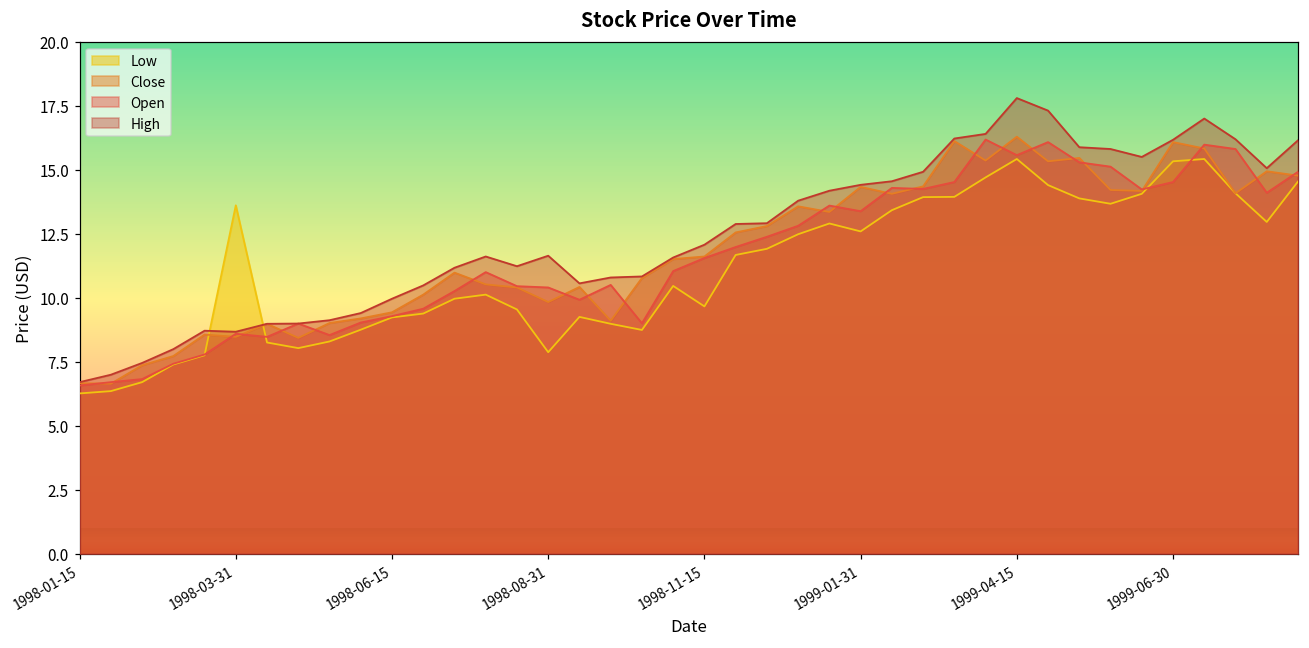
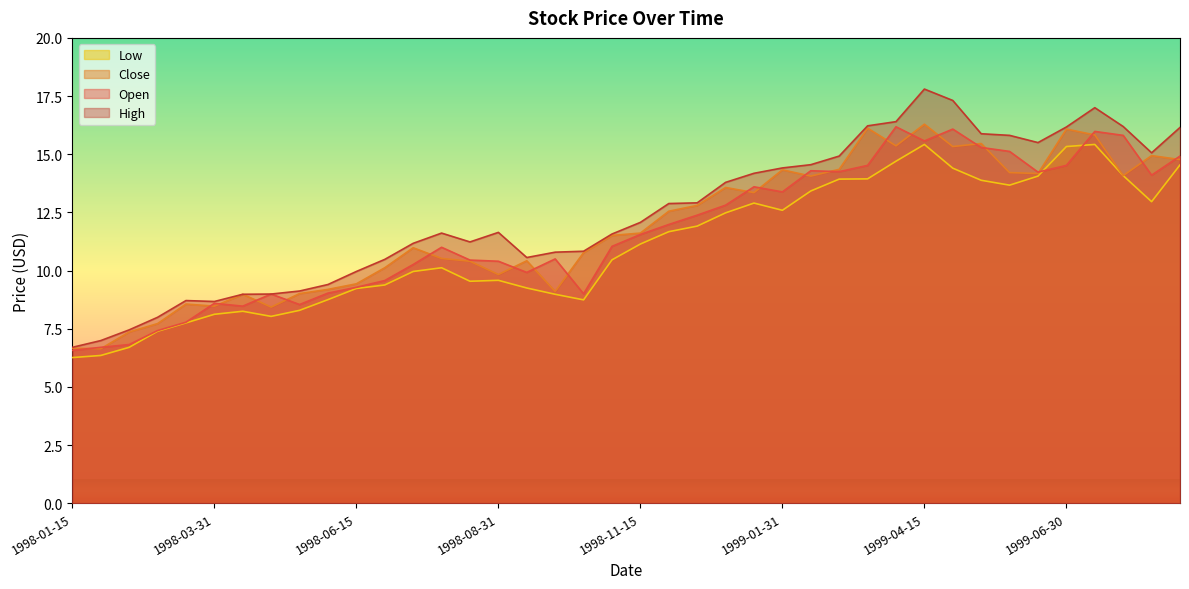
Low, 1998-03-31: 13.6 -> 8.1
Low, 1998-08-31: 7.9 -> 9.6
Low, 1998-11-15: 9.7 -> 11.1
